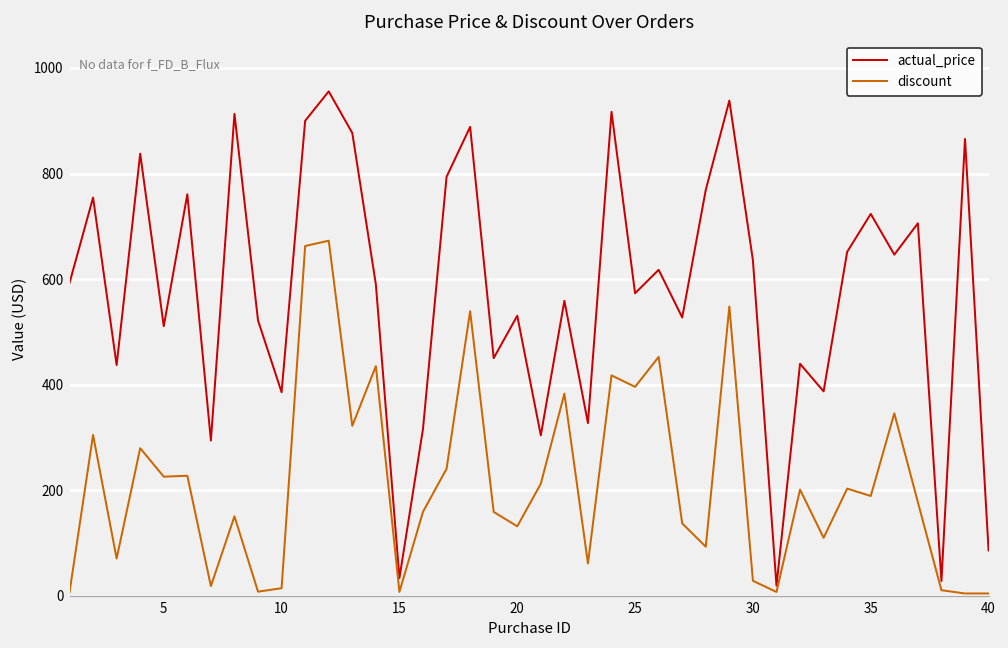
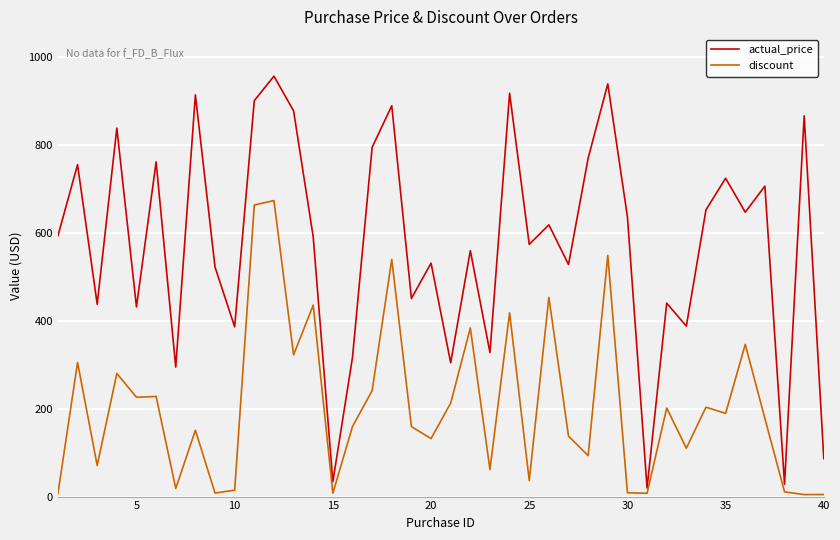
actual_price, 5: 510 -> 430
discount, 25: 400 -> 40
discount, 30: 30 -> 10
